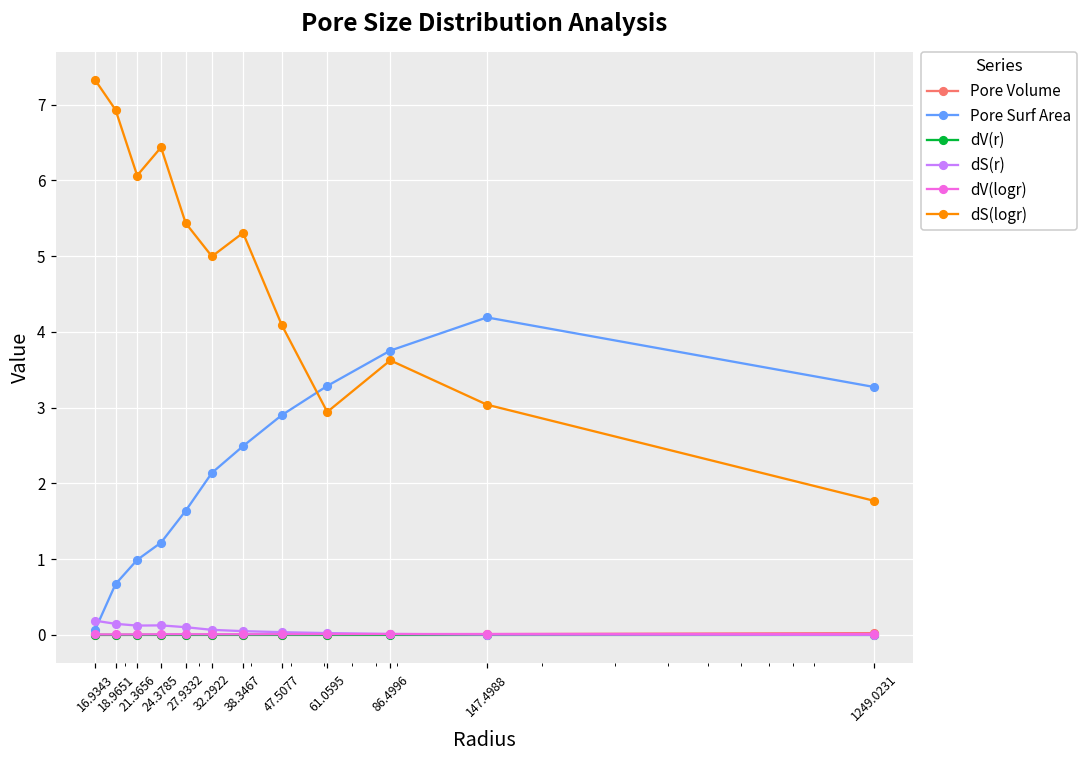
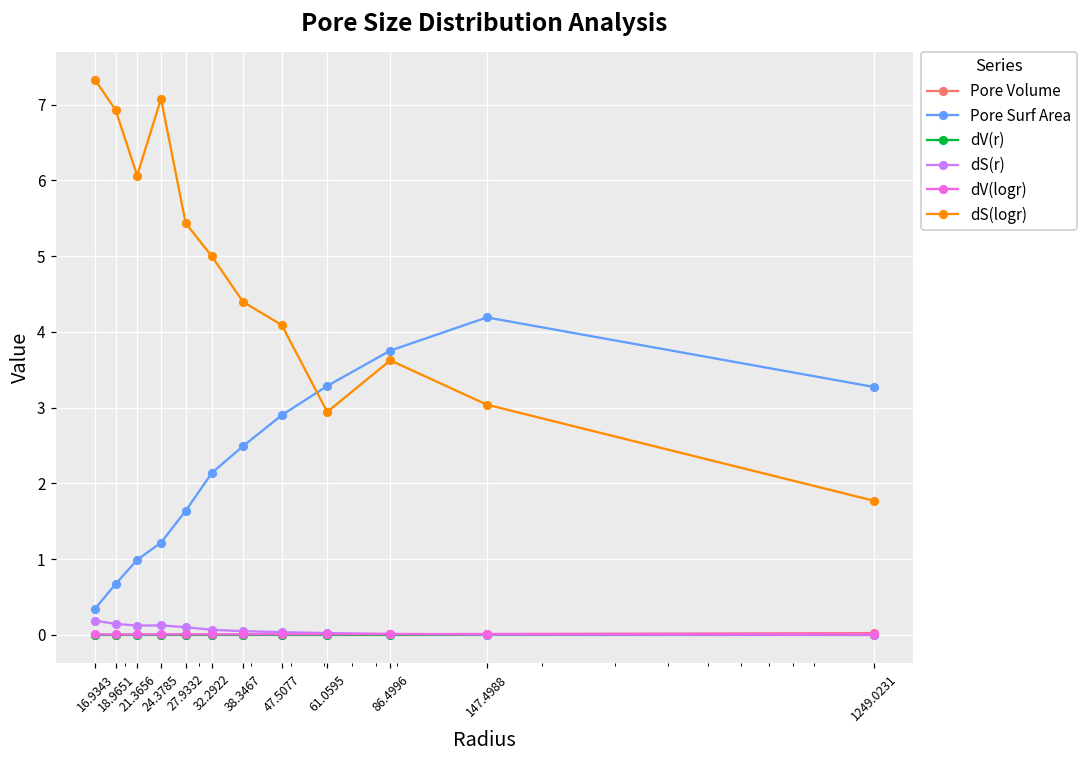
Pore Surf Area, 16.9343: 0.1 -> 0.3
dS(logr), 24.3785: 6.4 -> 7.1
dS(logr), 38.3467: 5.3 -> 4.4
